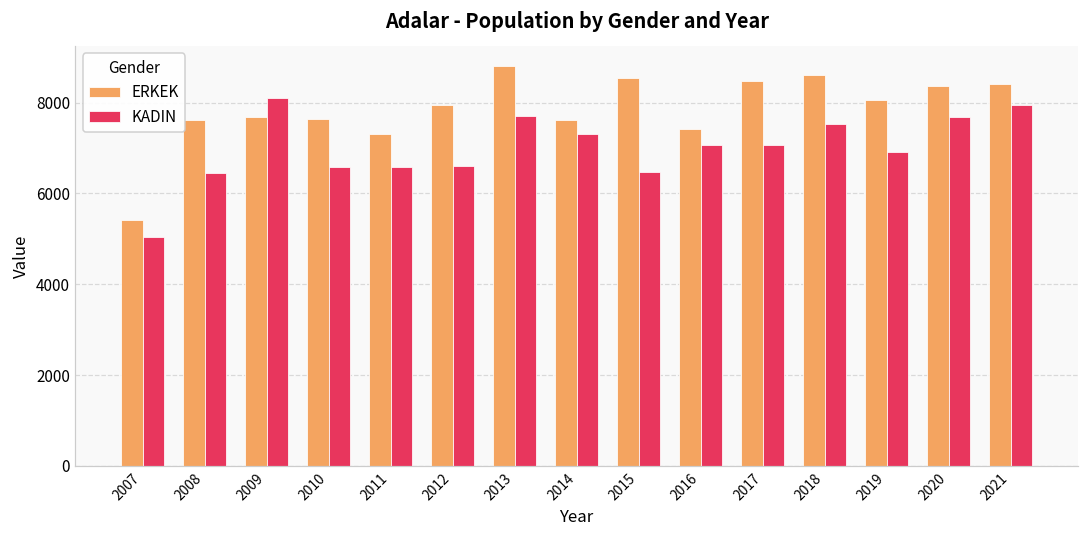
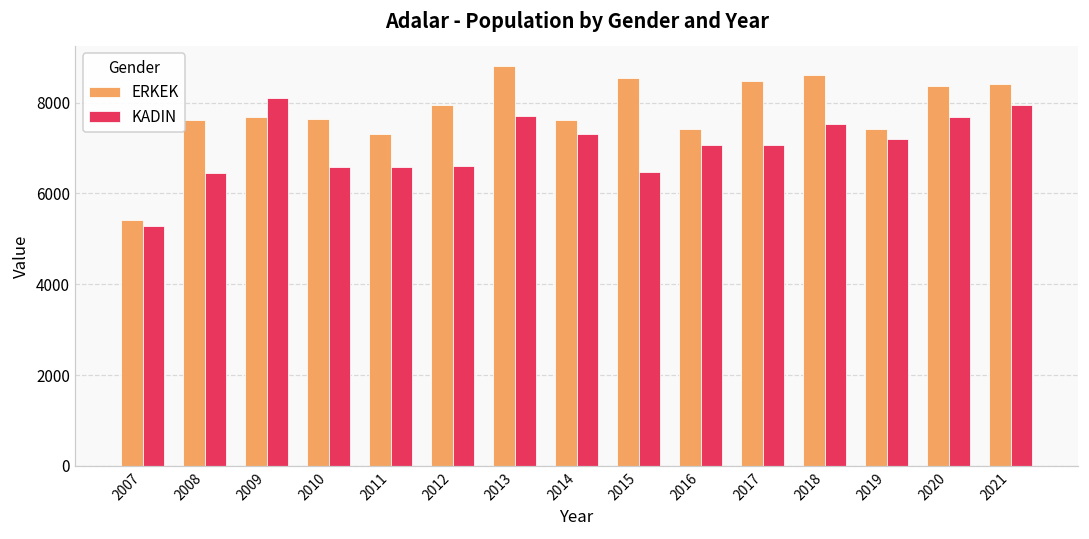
KADIN, 2007: 5000 -> 5300
ERKEK, 2019: 8000 -> 7400
KADIN, 2019: 6900 -> 7200
